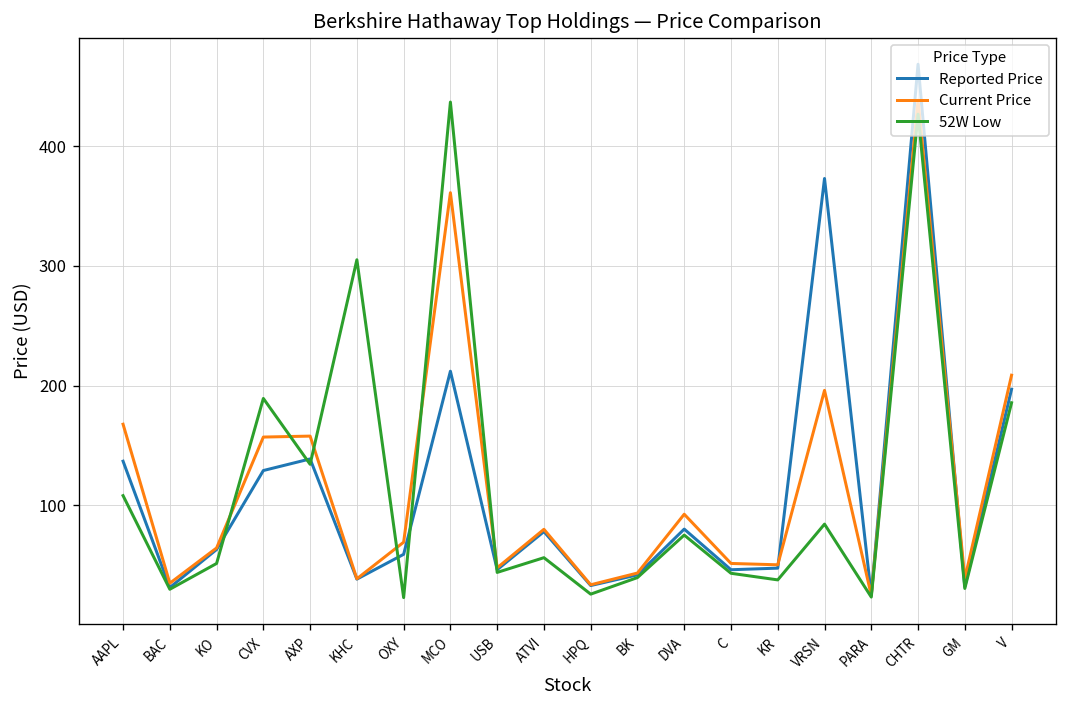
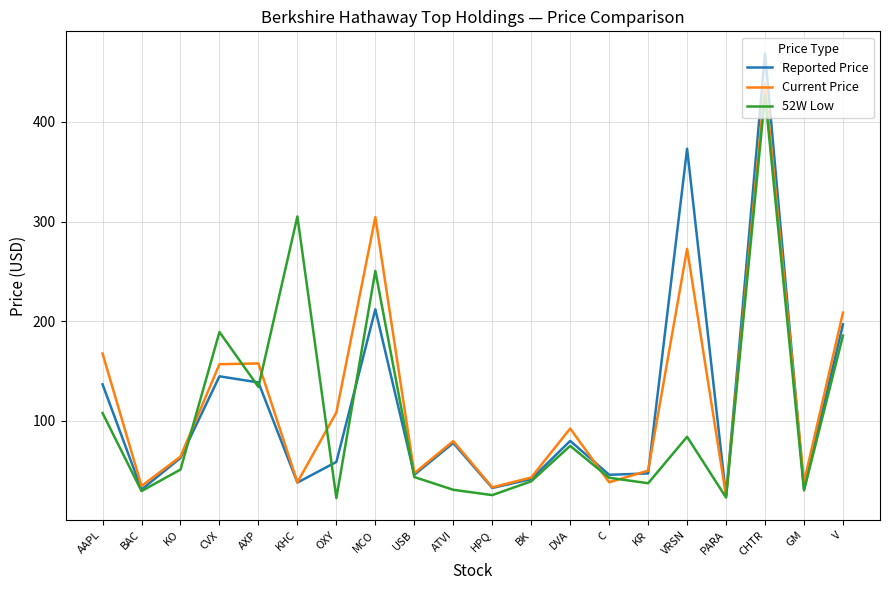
Reported Price, CVX: 130 -> 140
Current Price, OXY: 70 -> 110
Current Price, MCO: 360 -> 300
52W Low, MCO: 440 -> 250
52W Low, ATVI: 60 -> 30
Current Price, C: 50 -> 40
Current Price, VRSN: 200 -> 270
